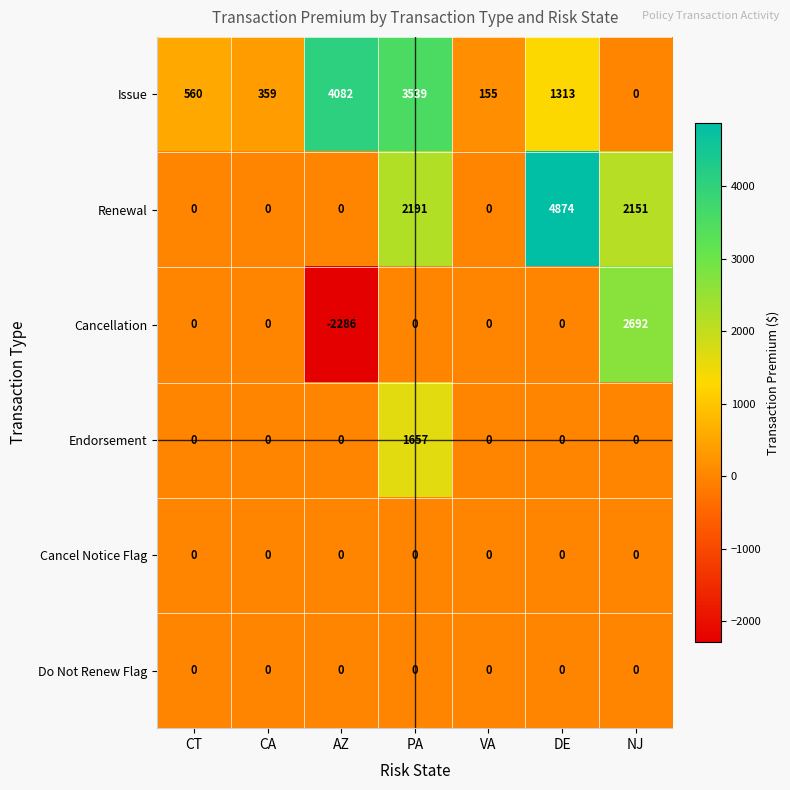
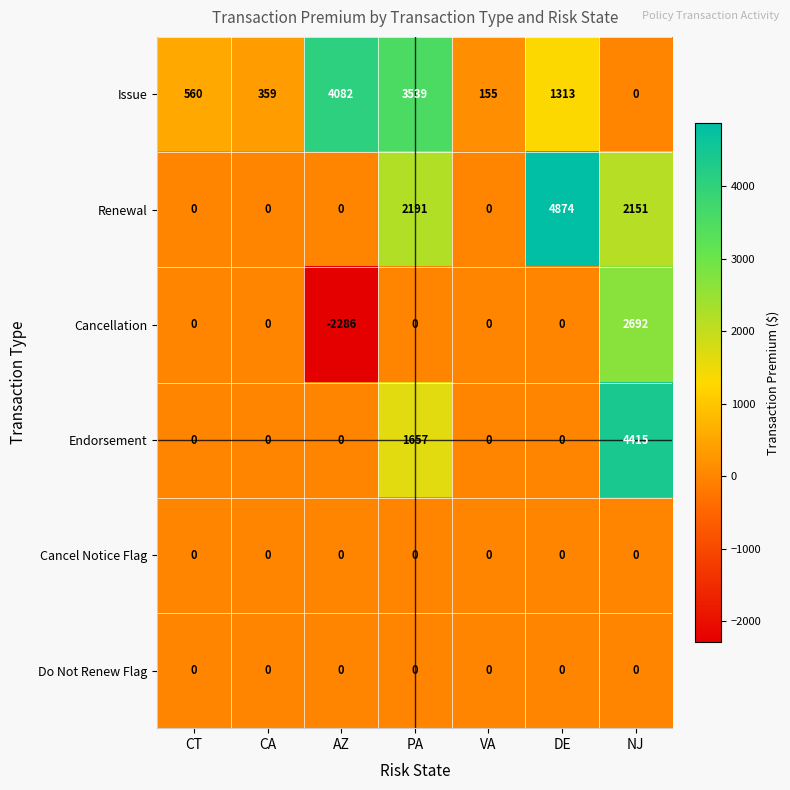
Endorsement, NJ: 0 -> 4415
